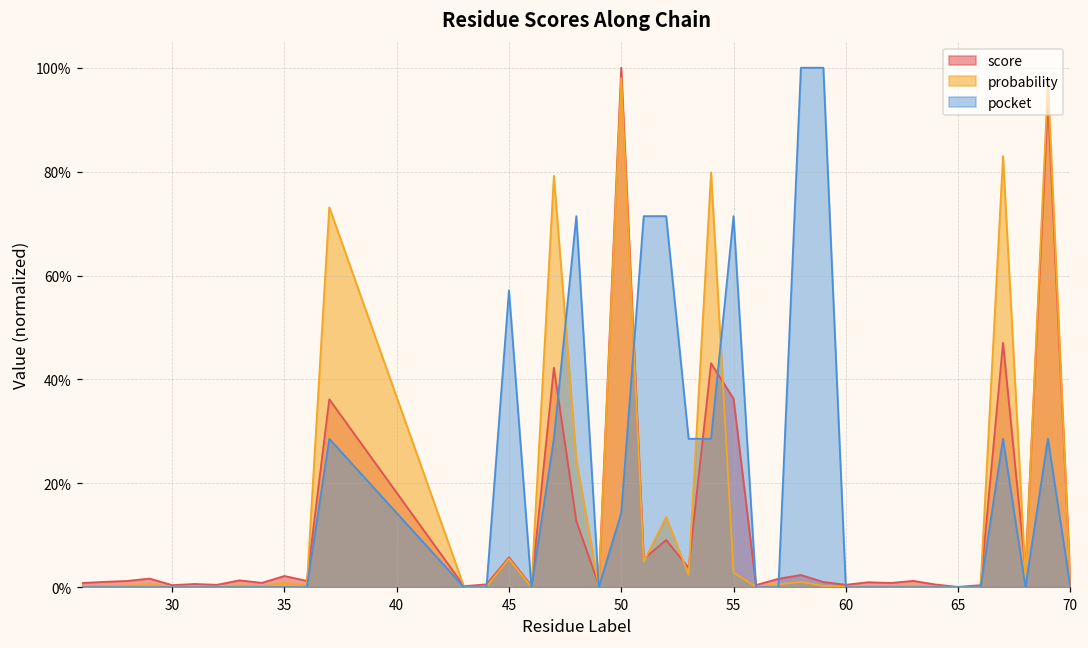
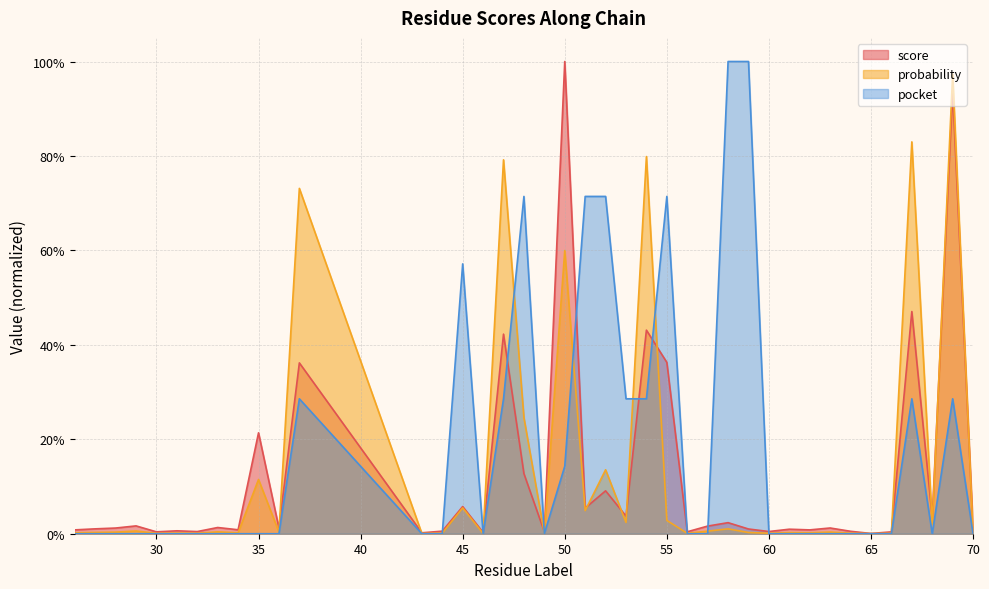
score, 35: 2% -> 21%
probability, 35: 1% -> 11%
probability, 50: 98% -> 60%
